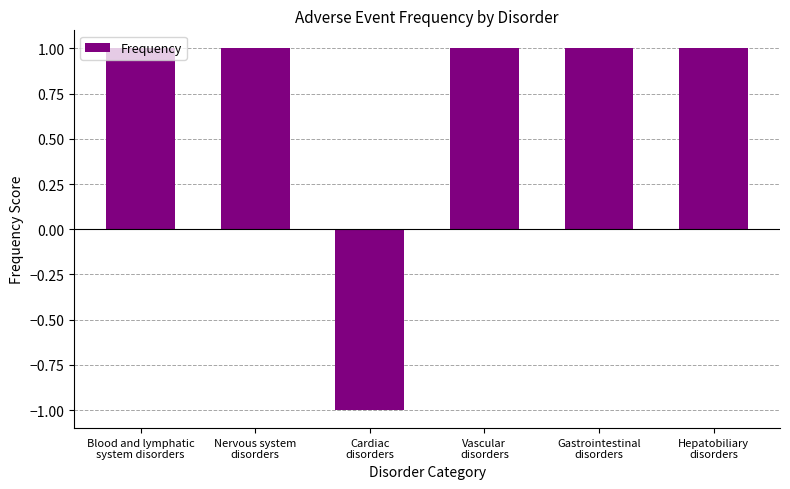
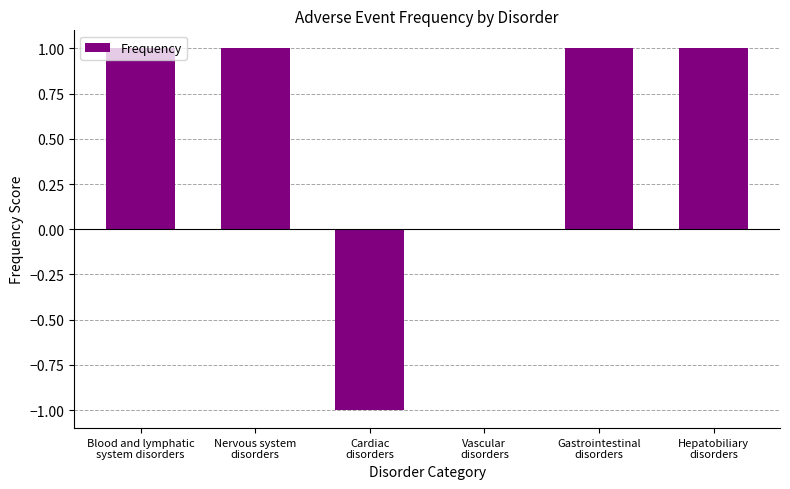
Vascular disorders: 1.00 -> 0.00
